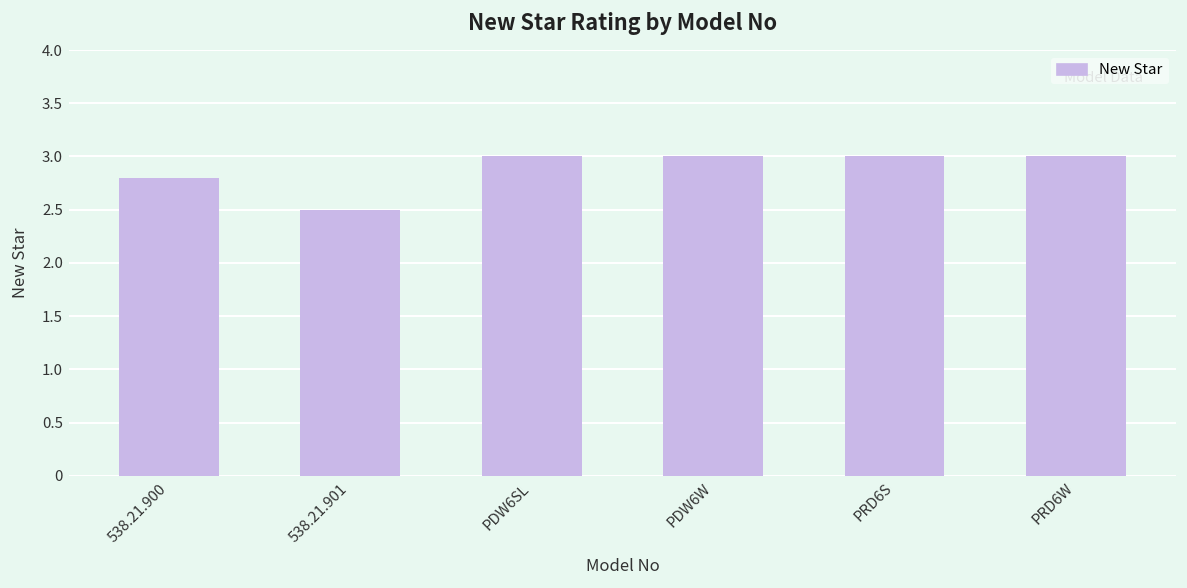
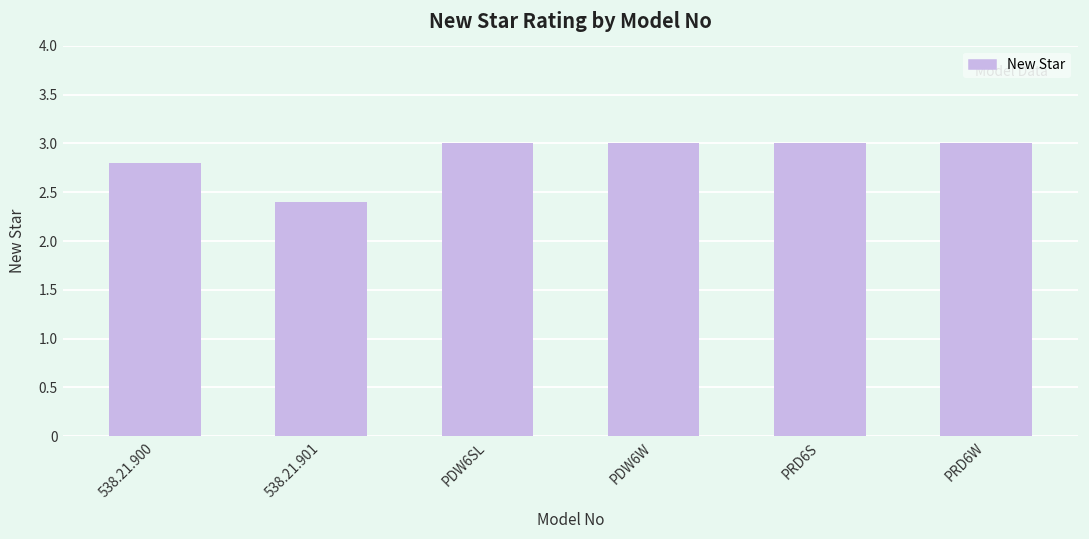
538.21.901: 2.5 -> 2.4
